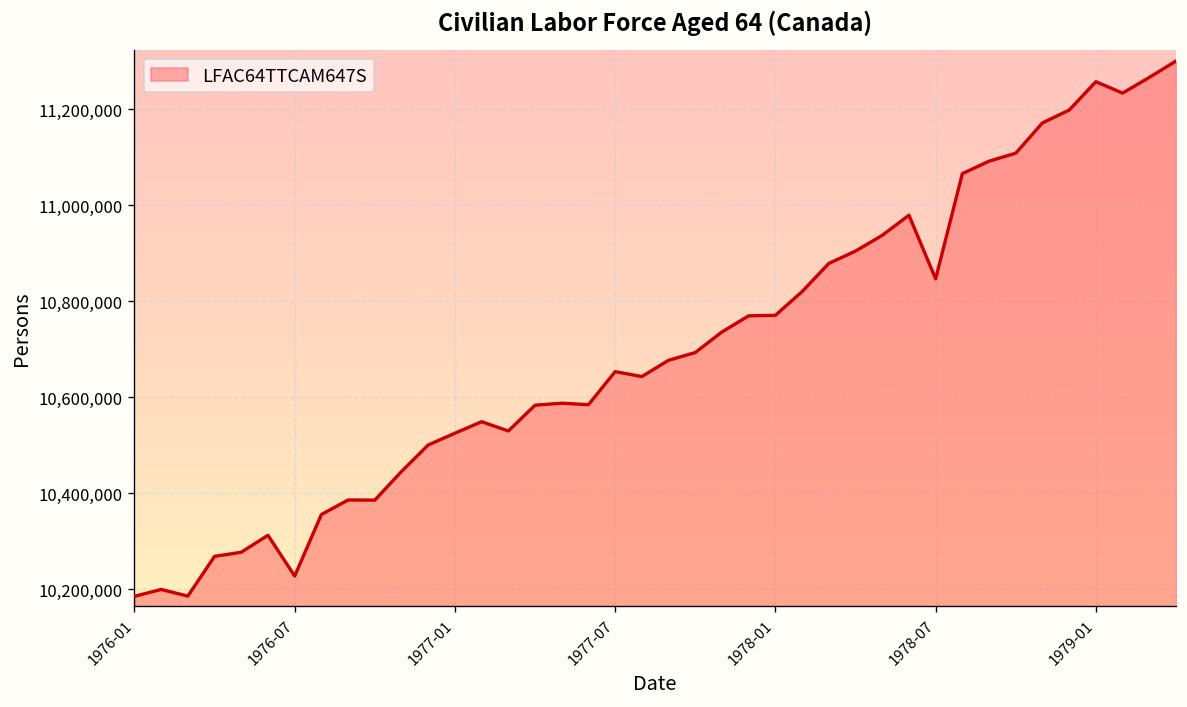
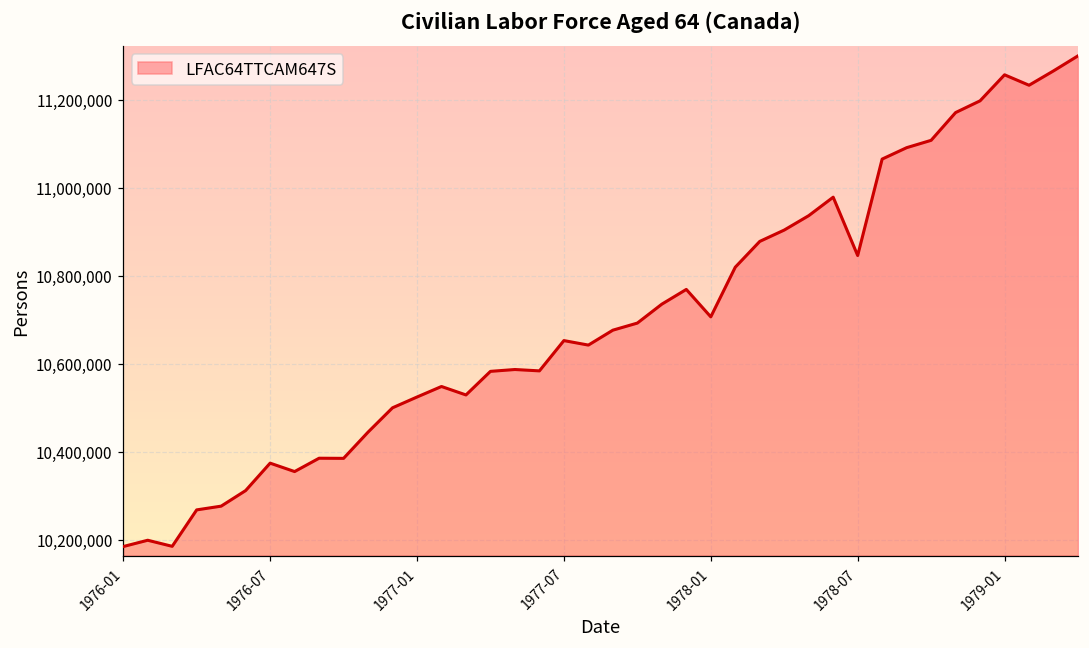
1976-07: 10,230,000 -> 10,370,000
1978-01: 10,770,000 -> 10,710,000
